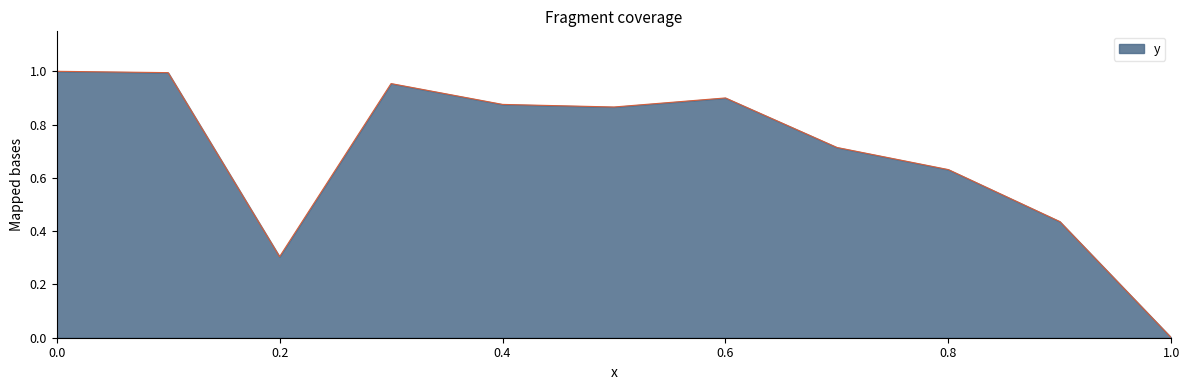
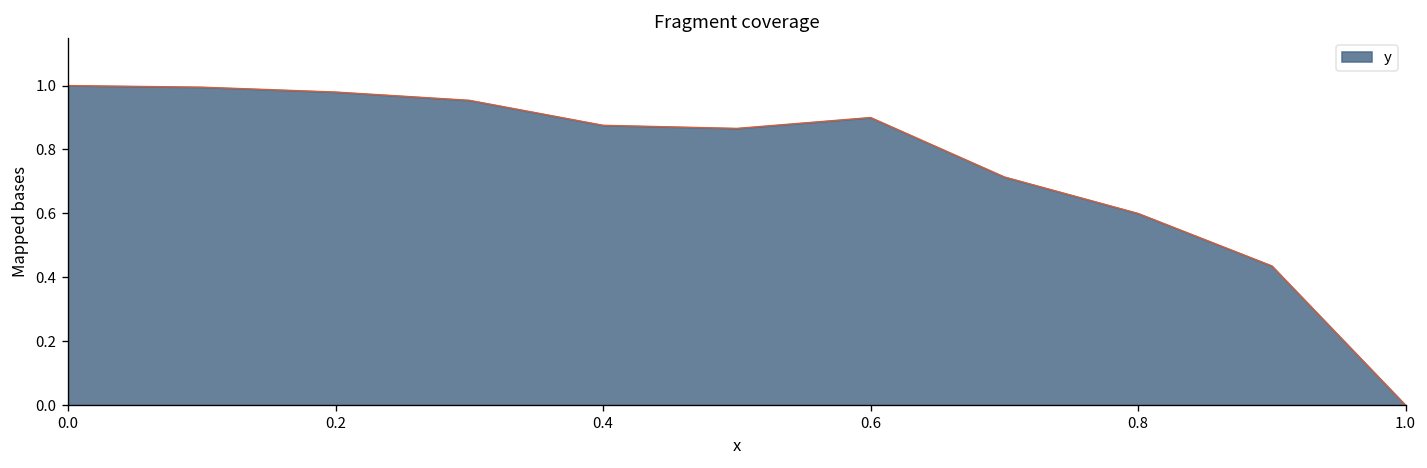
0.2: 0.30 -> 0.98
0.8: 0.63 -> 0.60
